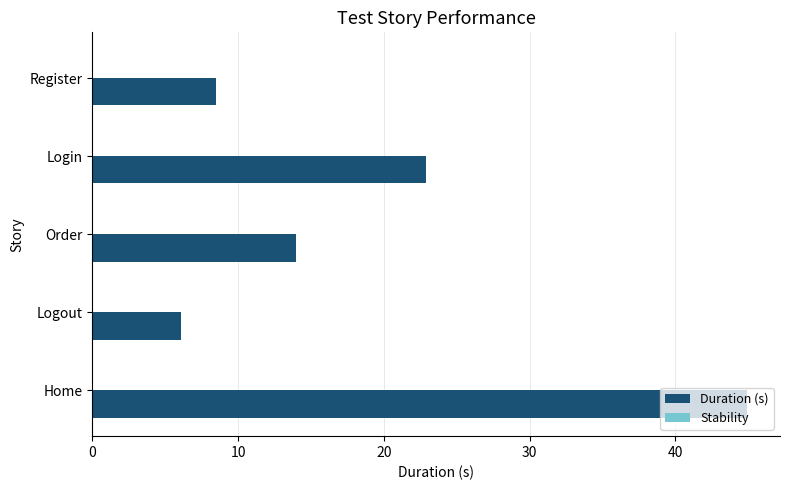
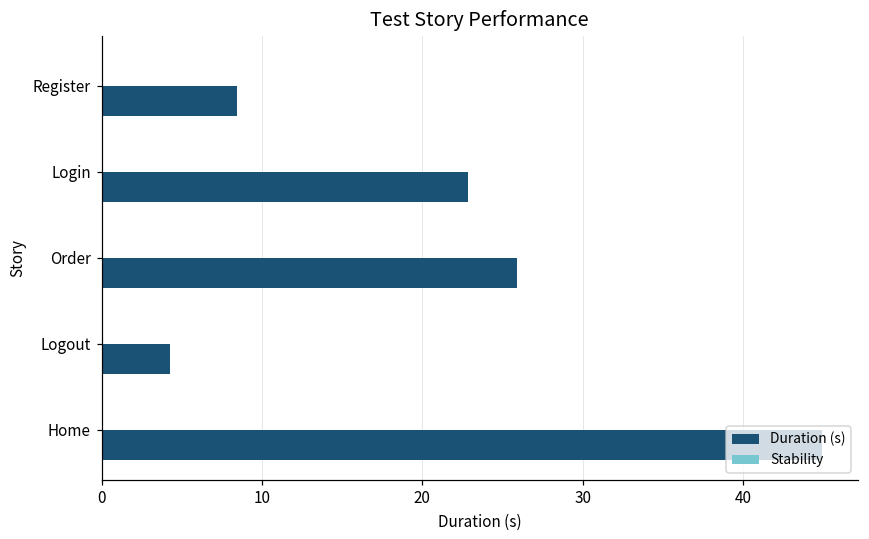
Duration (s), Order: 14.0 -> 25.9
Duration (s), Logout: 6.1 -> 4.3
